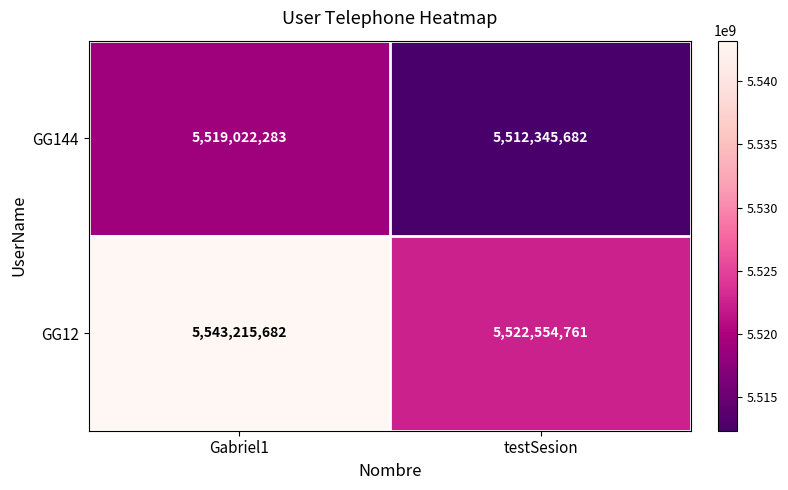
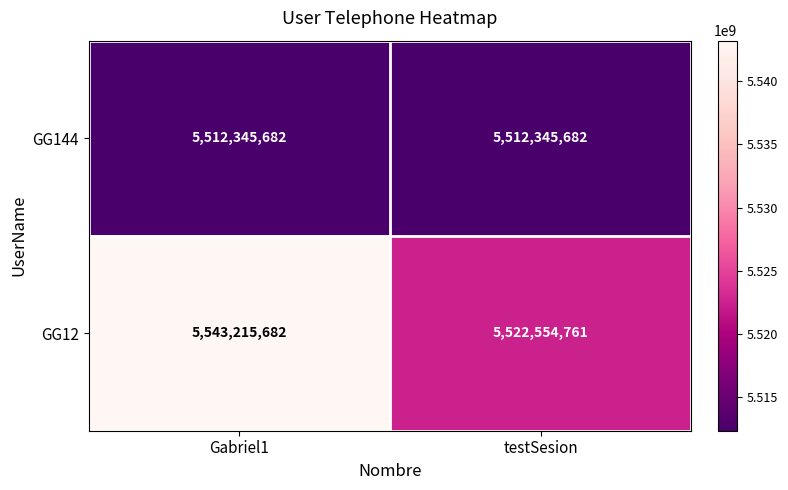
GG144, Gabriel1: 5,519,022,283 -> 5,512,345,682
